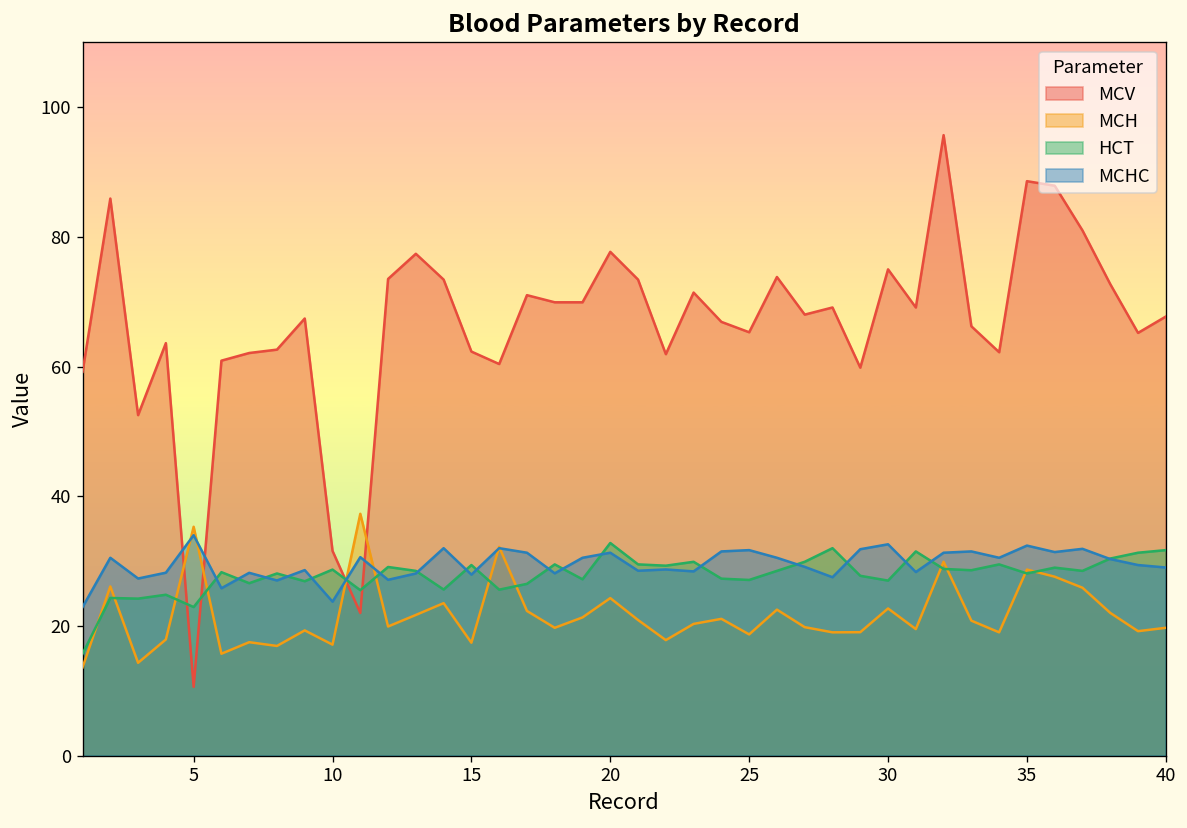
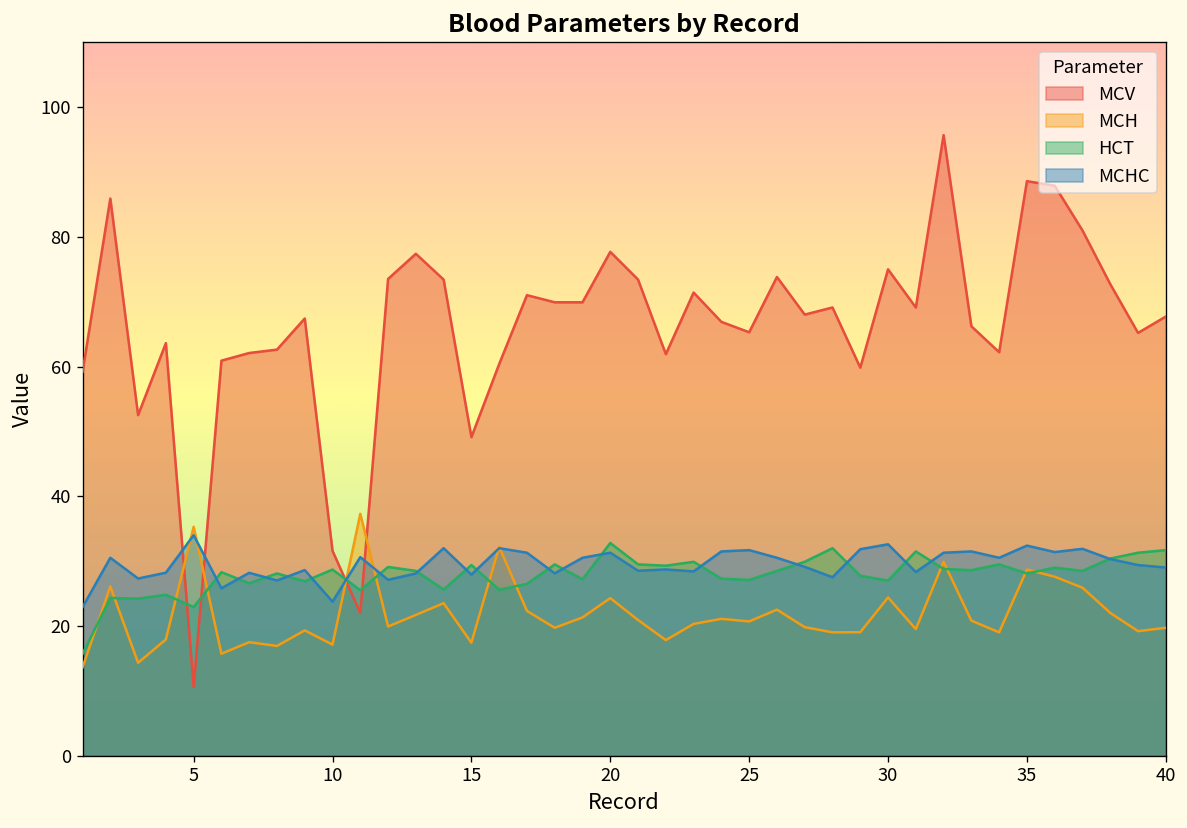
MCV, 15: 62 -> 49
MCH, 25: 19 -> 21
MCH, 30: 23 -> 24
